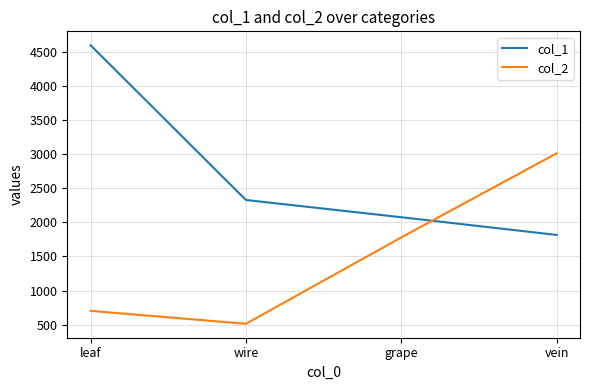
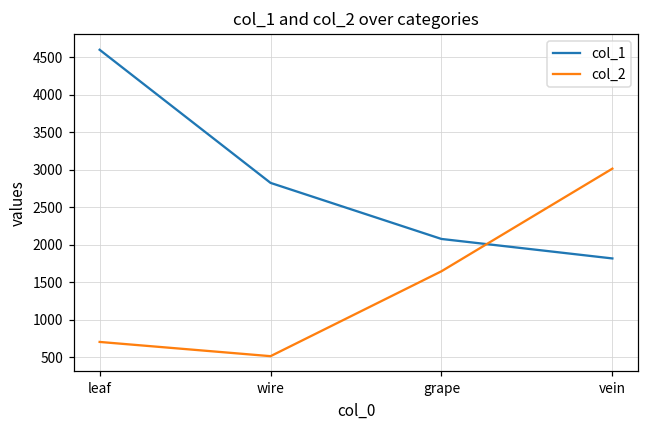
col_1, wire: 2300 -> 2800
col_2, grape: 1800 -> 1600
